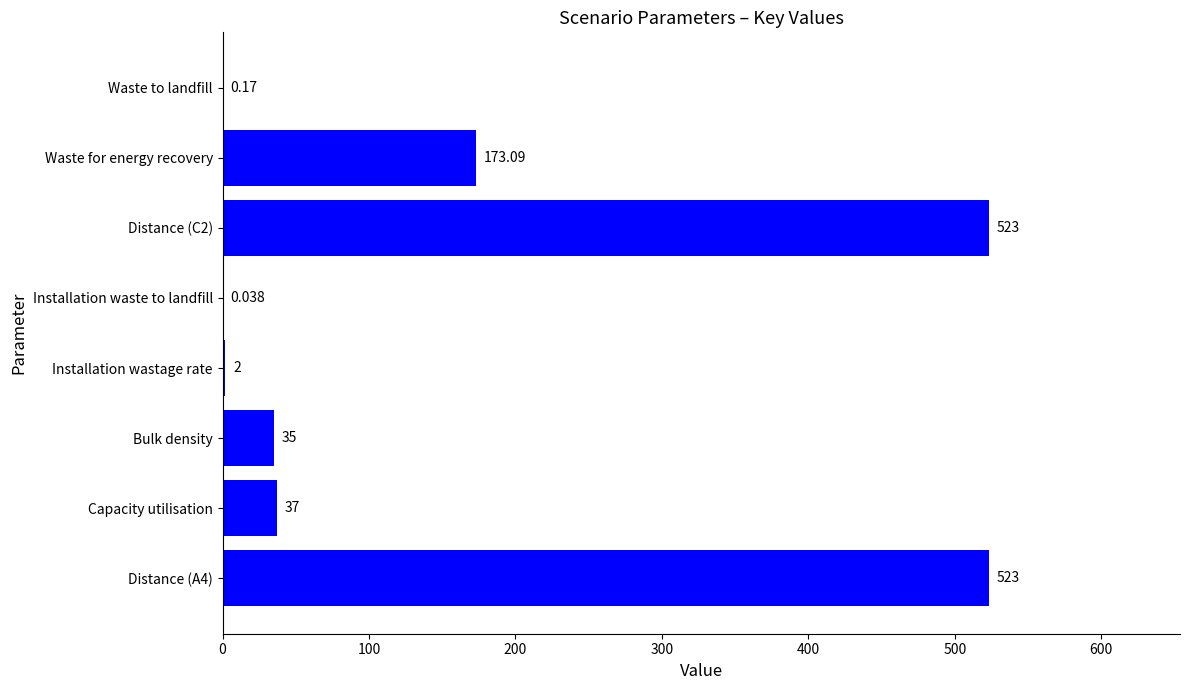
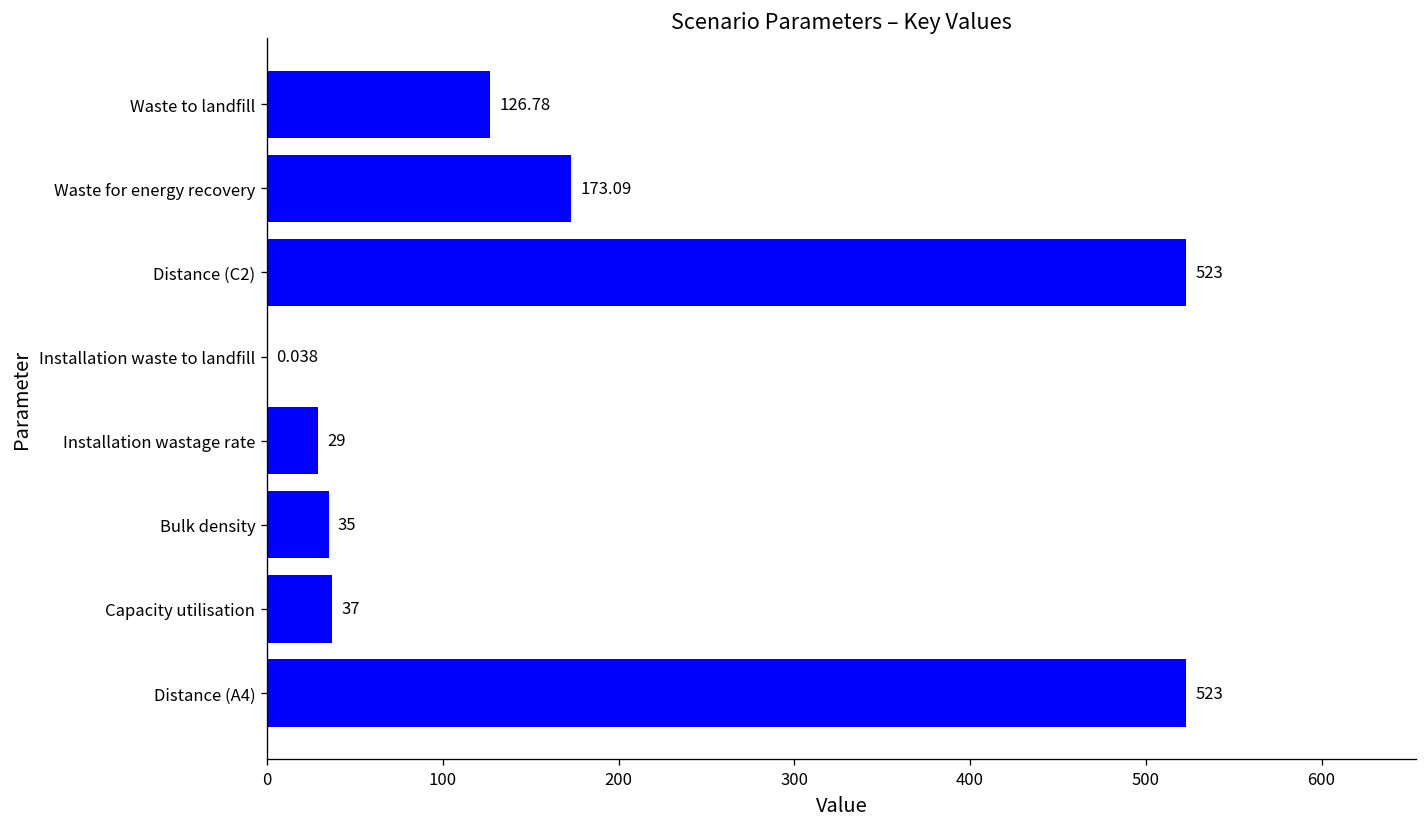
Waste to landfill: 0.17 -> 126.78
Installation wastage rate: 2 -> 29
